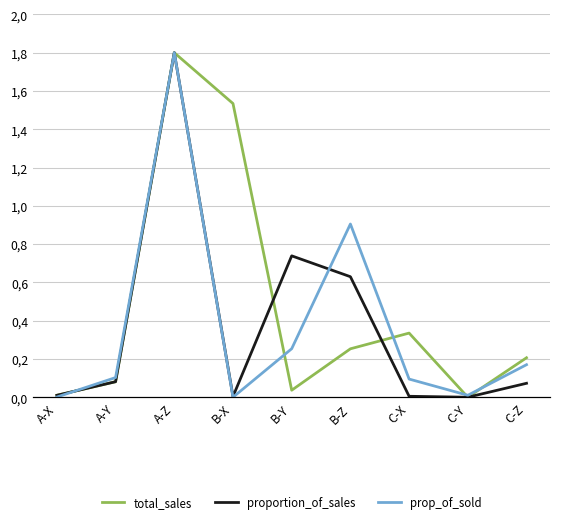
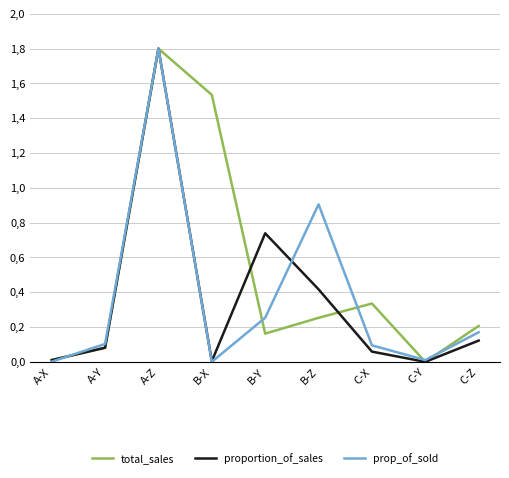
total_sales, B-Y: 0.4 -> 1.6
proportion_of_sales, B-Z: 6.3 -> 4.2
proportion_of_sales, C-X: 0.0 -> 0.6
proportion_of_sales, C-Z: 0.7 -> 1.2
